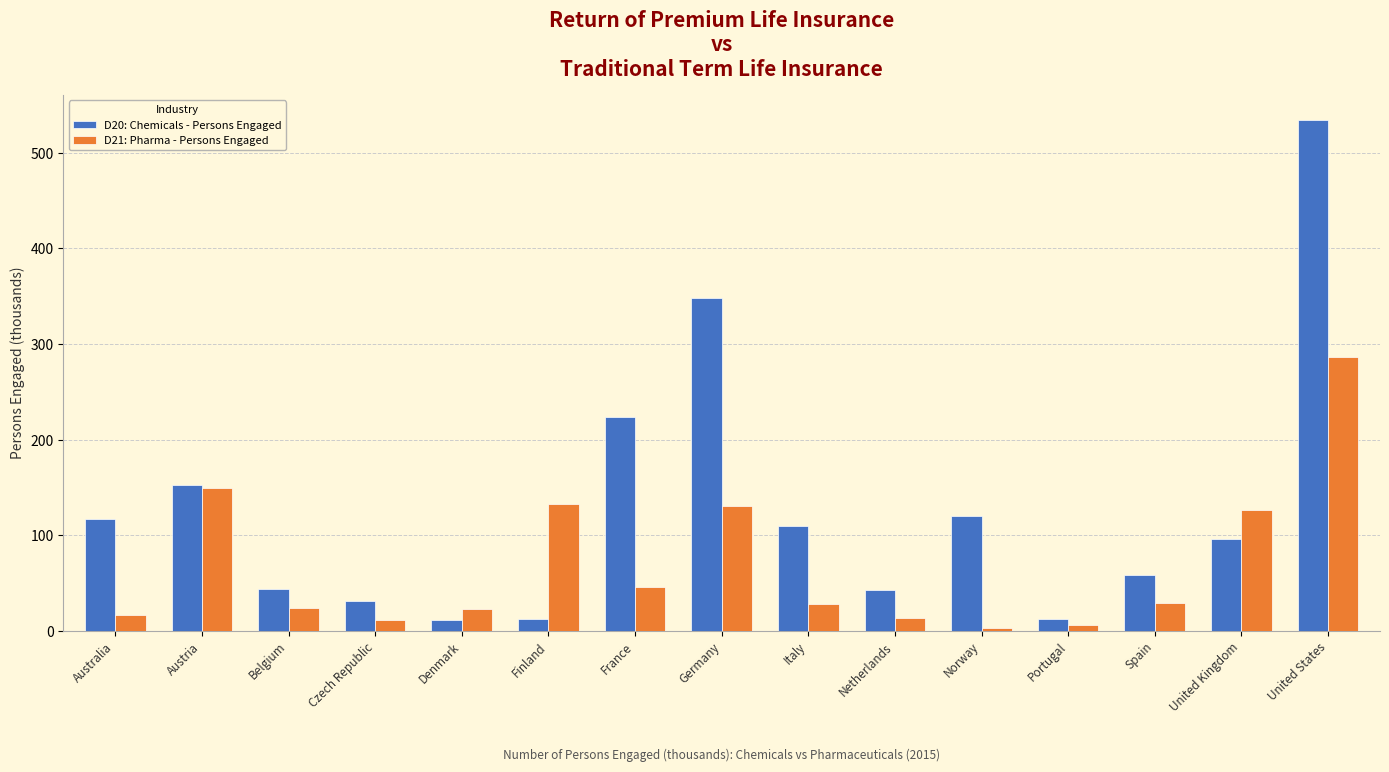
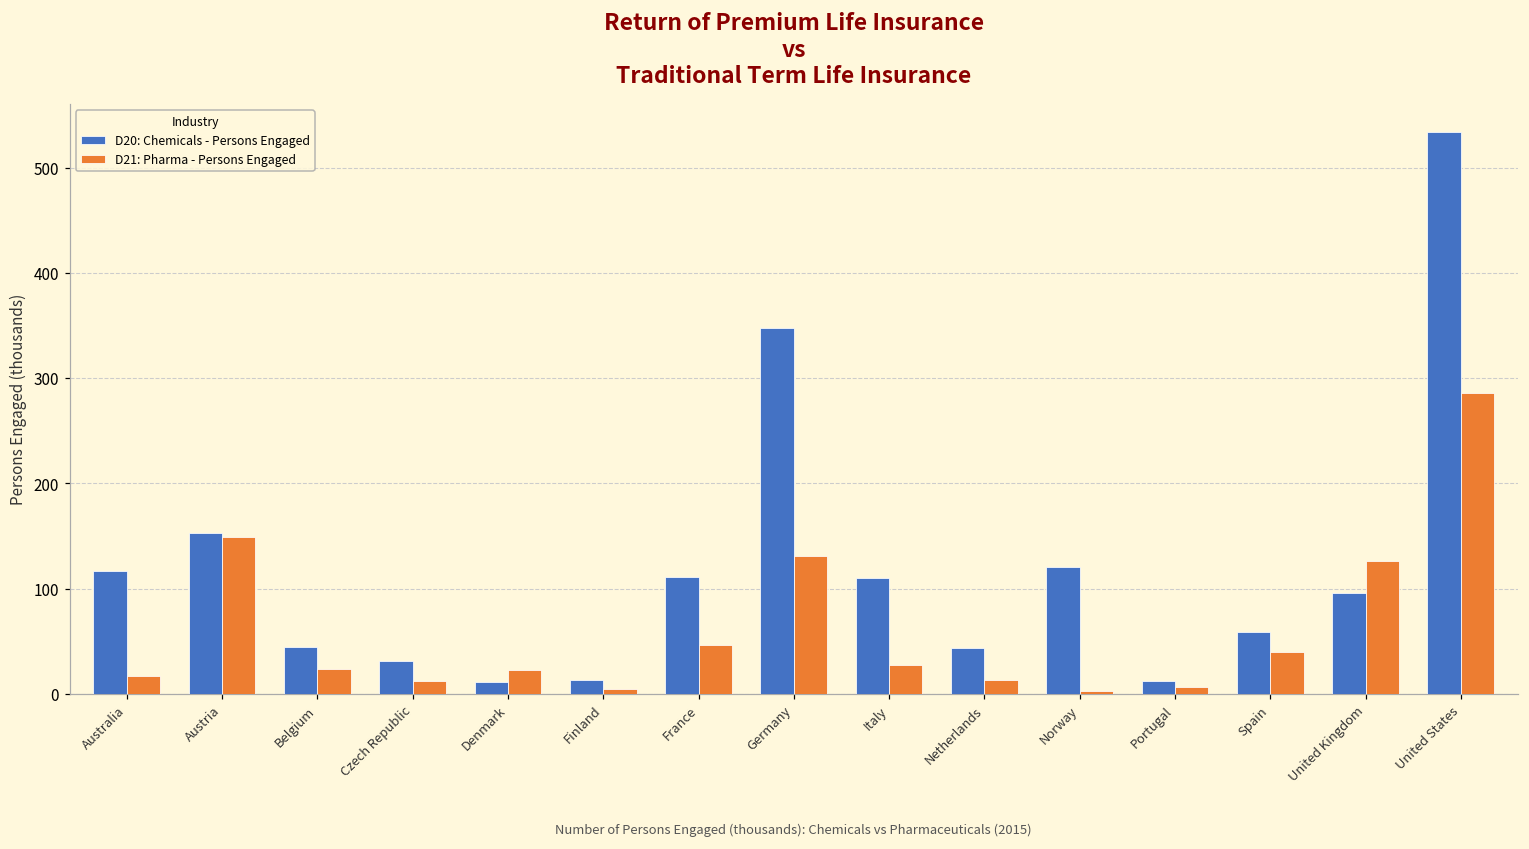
D21: Pharma - Persons Engaged, Finland: 130 -> 0
D20: Chemicals - Persons Engaged, France: 220 -> 110
D21: Pharma - Persons Engaged, Spain: 30 -> 40
